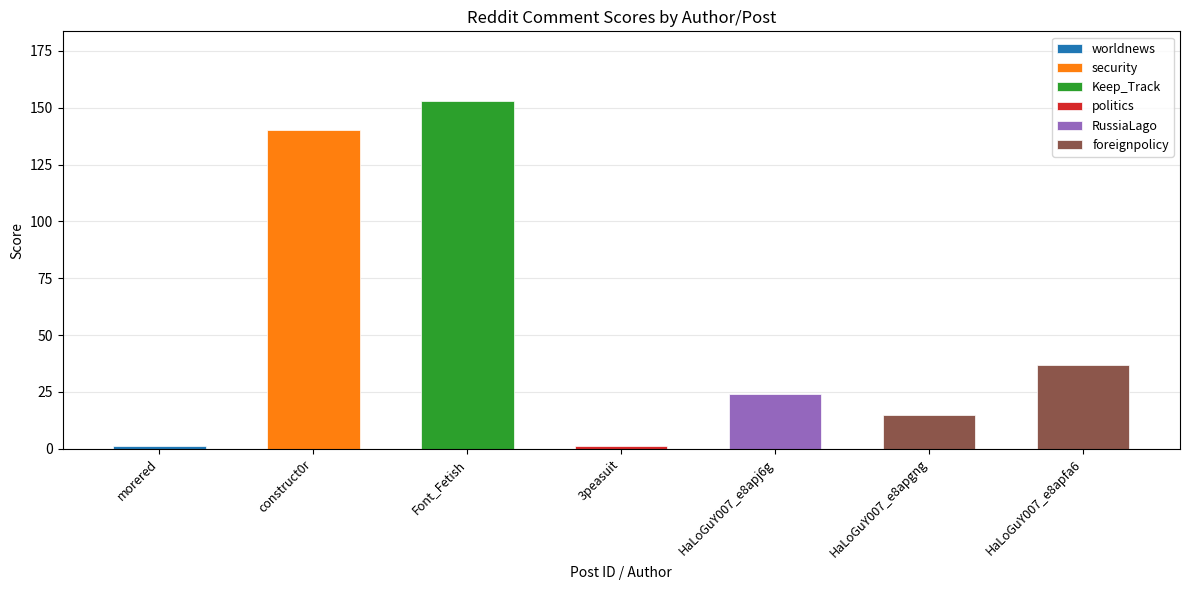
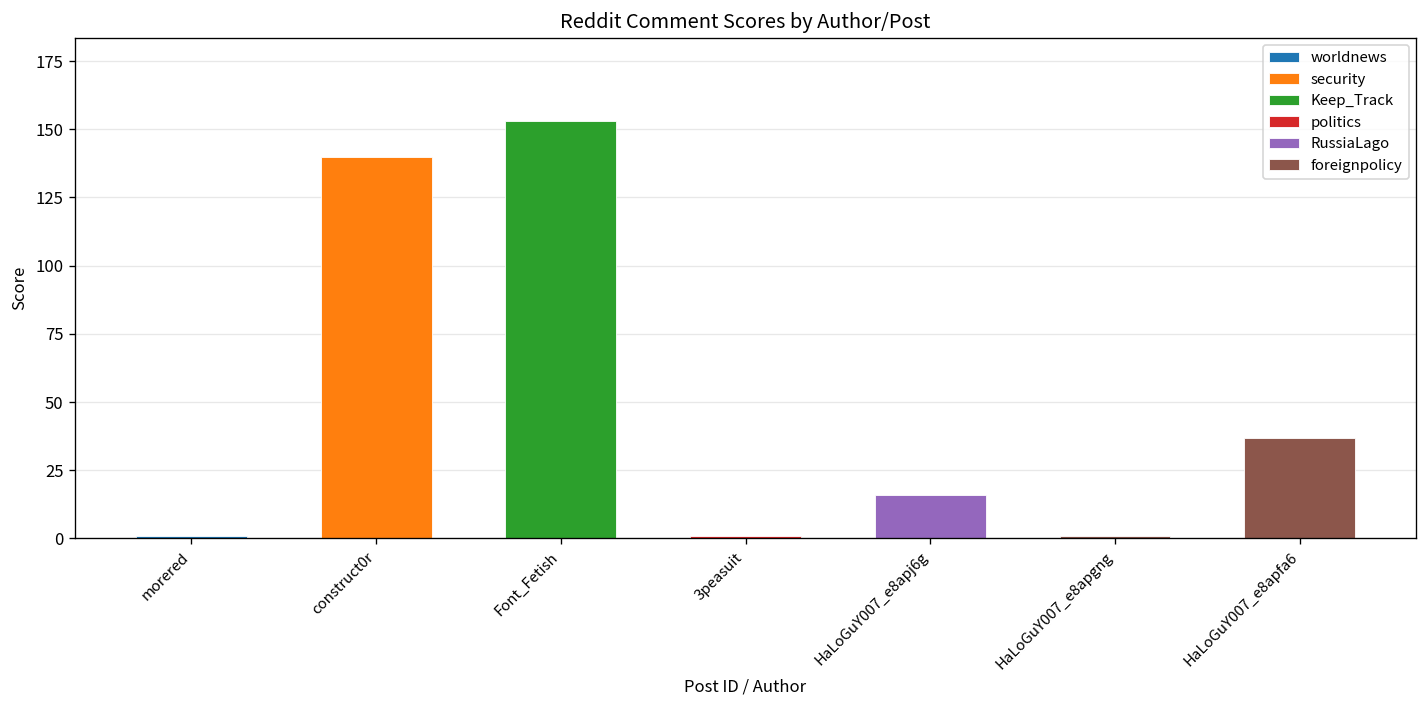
HaLoGuY007_e8apj6g: 24 -> 16
HaLoGuY007_e8apgng: 15 -> 1
